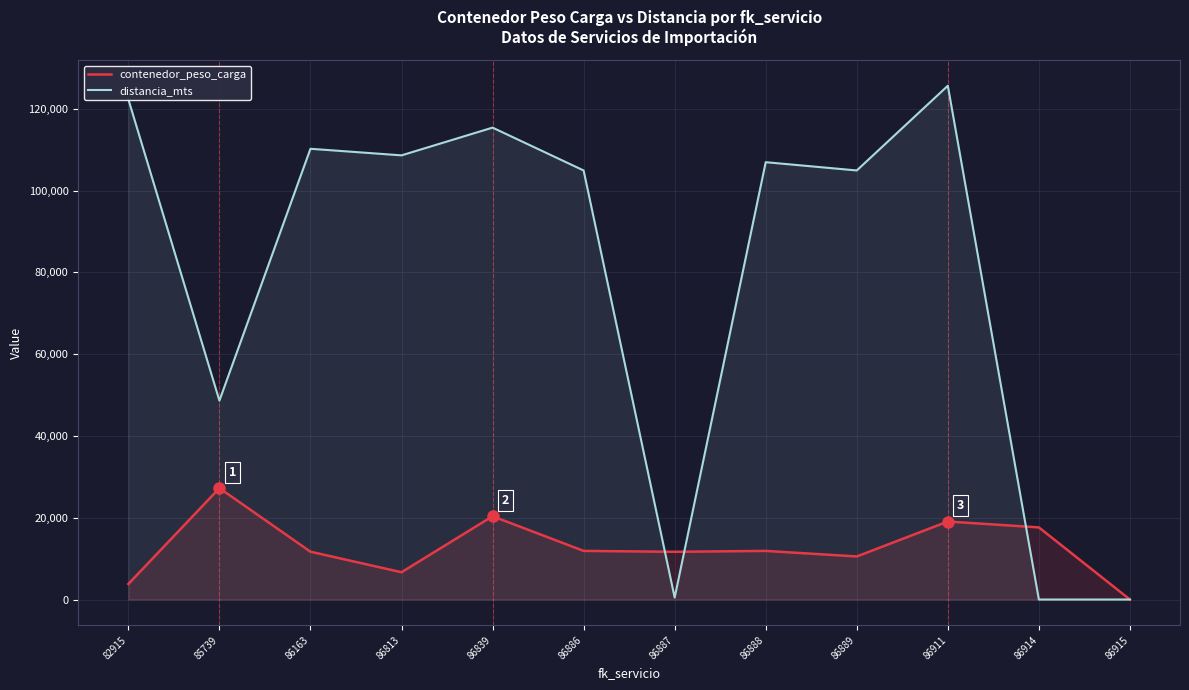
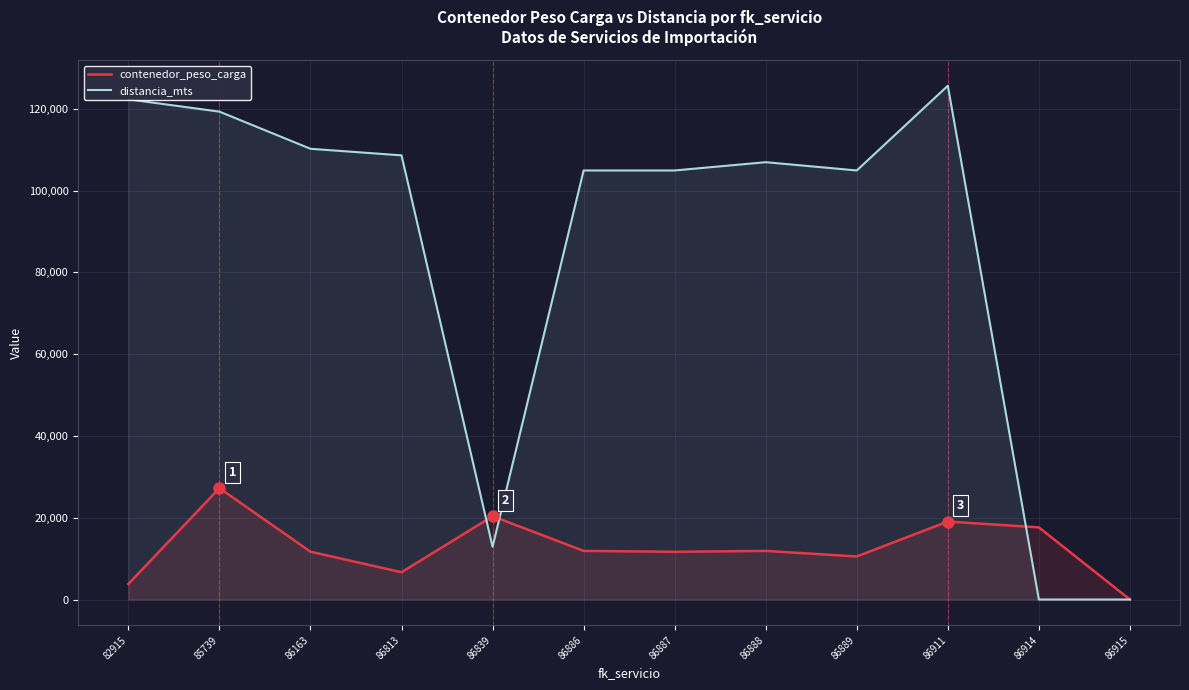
distancia_mts, 85739: 49,000 -> 119,000
distancia_mts, 86839: 115,000 -> 13,000
distancia_mts, 86887: 0 -> 105,000
